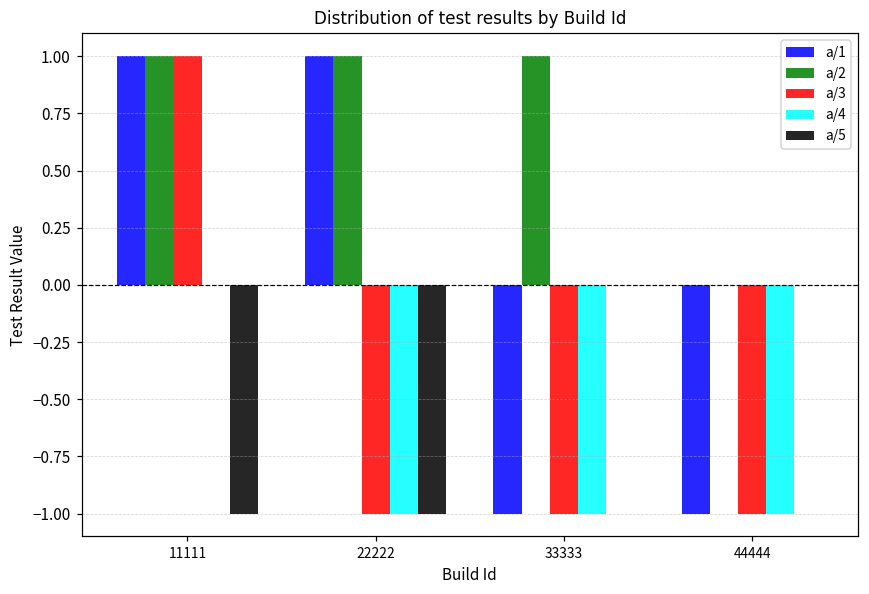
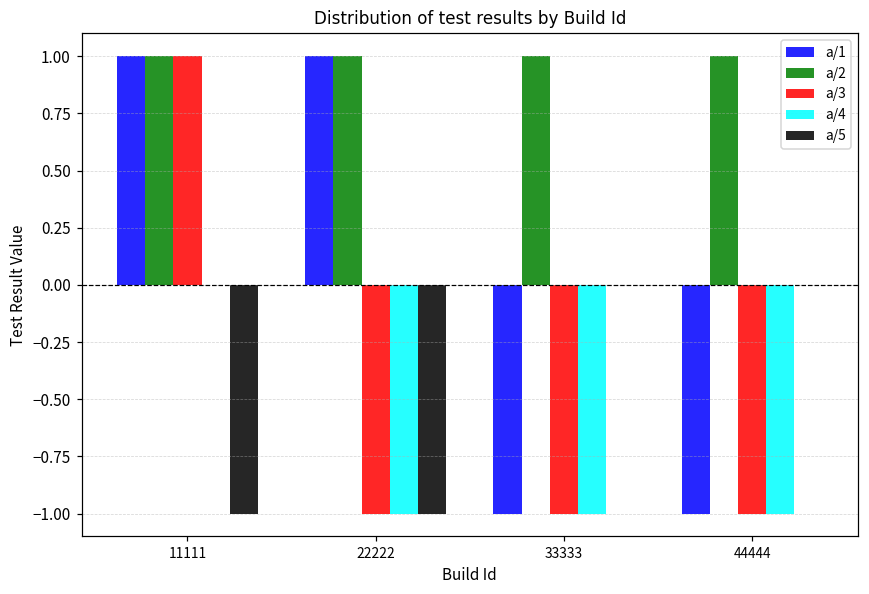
a/2, 44444: 0 -> 1
